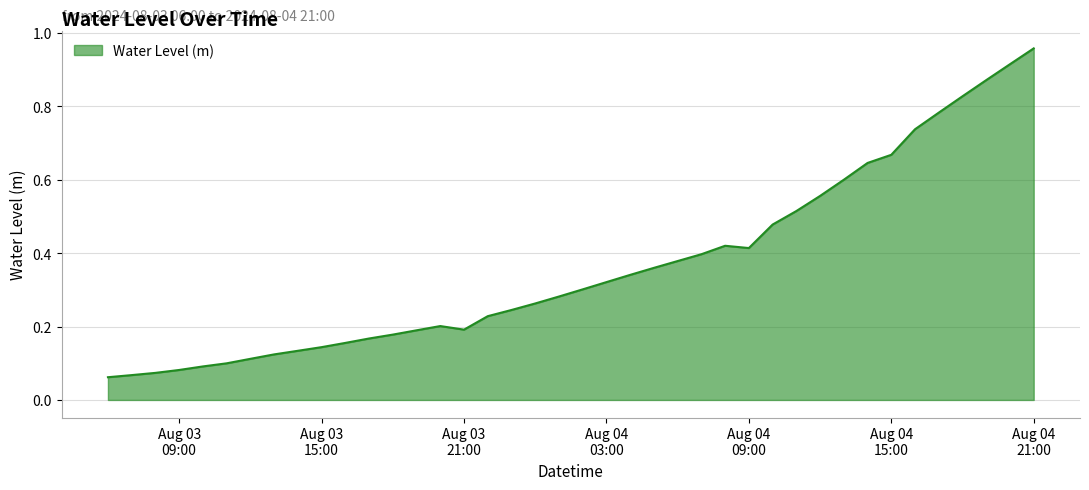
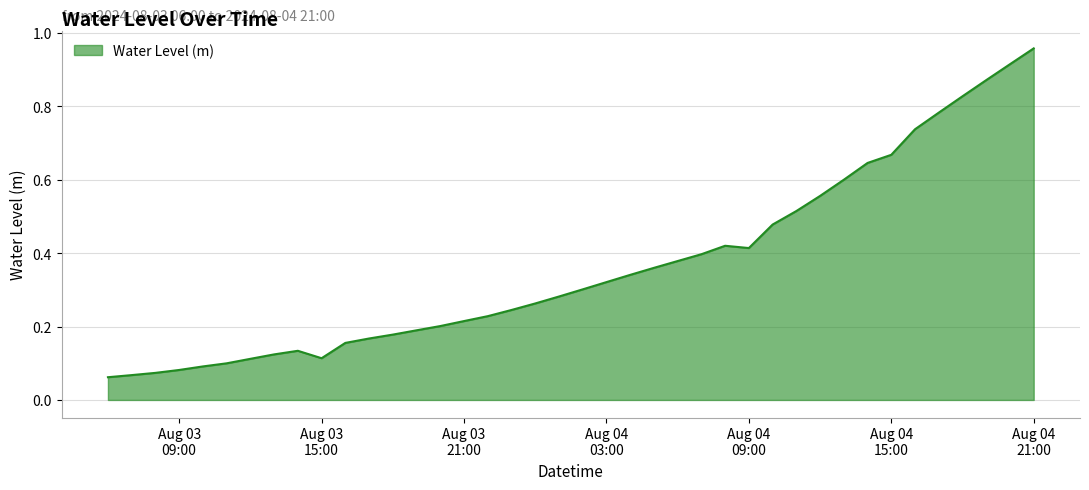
Aug 03 15:00: 0.14 -> 0.11
Aug 03 21:00: 0.19 -> 0.21
